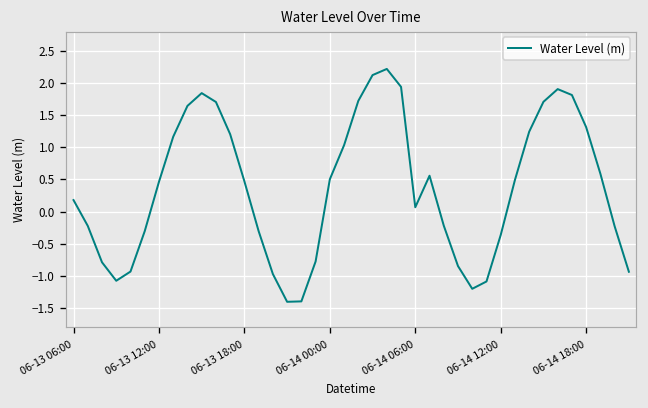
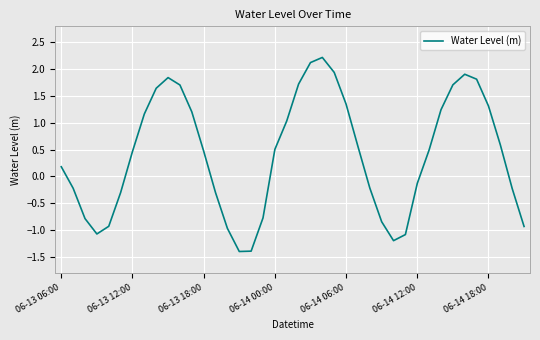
06-14 06:00: 0.1 -> 1.3
06-14 12:00: -0.4 -> -0.1
